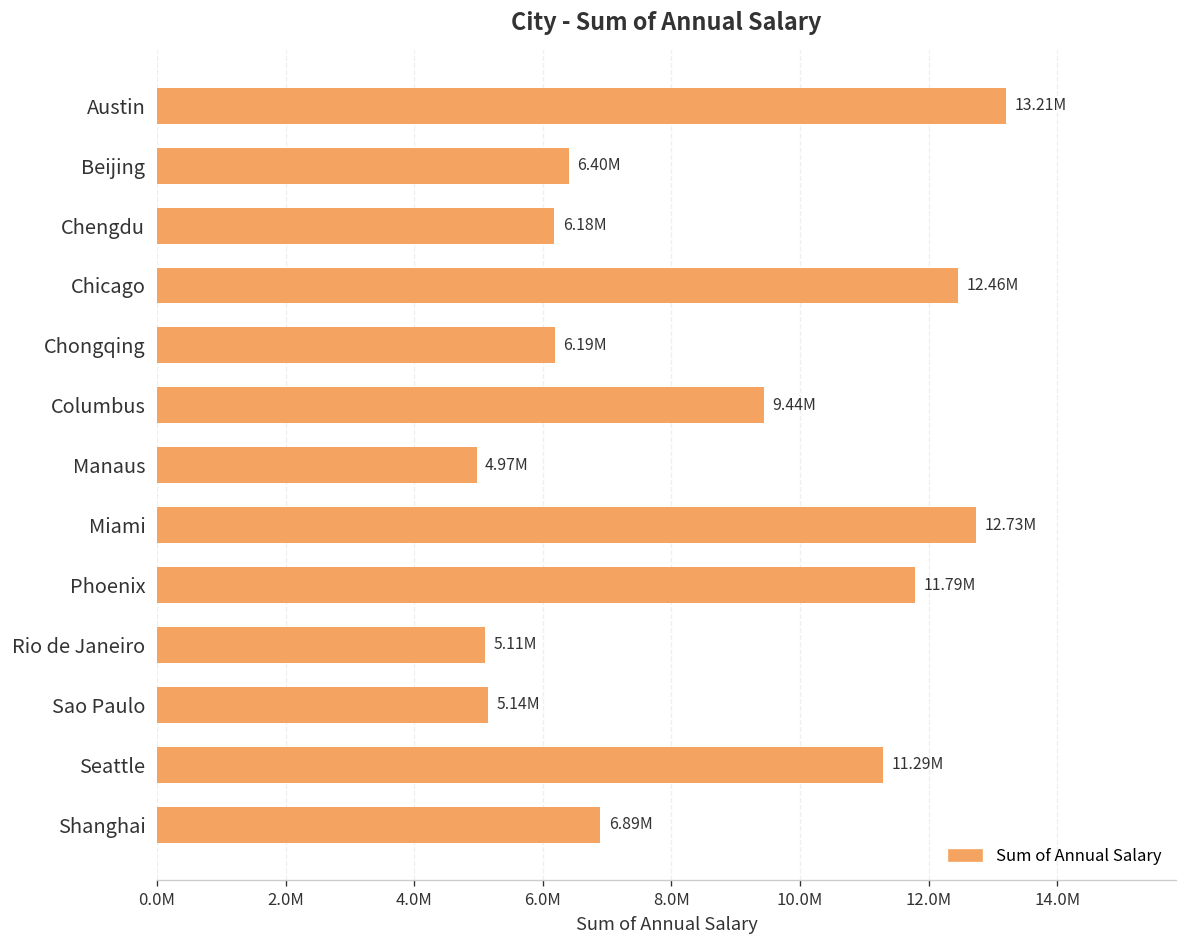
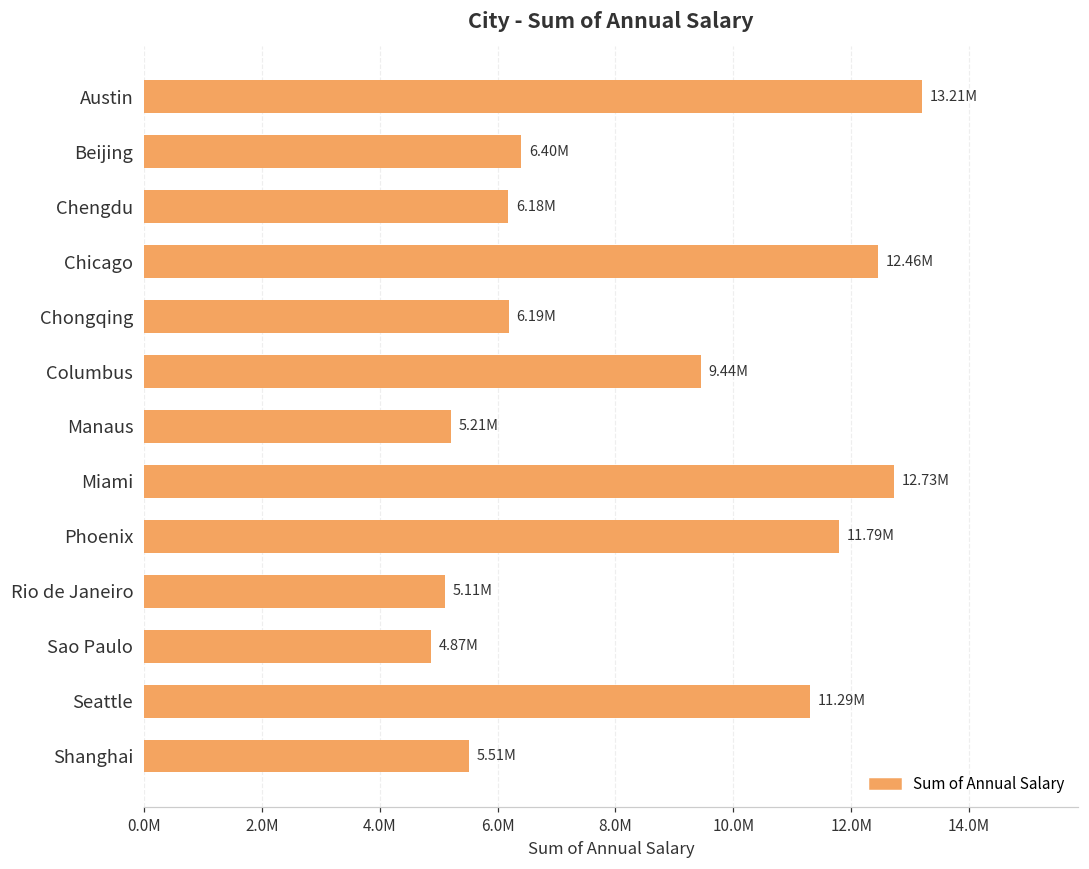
Manaus: 4.97M -> 5.21M
Sao Paulo: 5.14M -> 4.87M
Shanghai: 6.89M -> 5.51M
